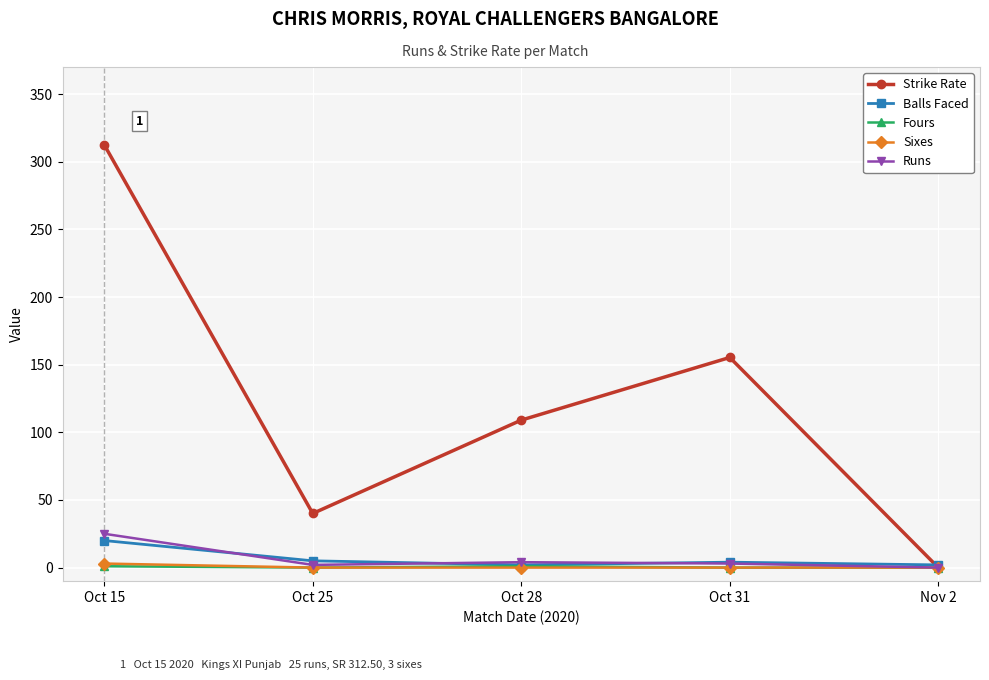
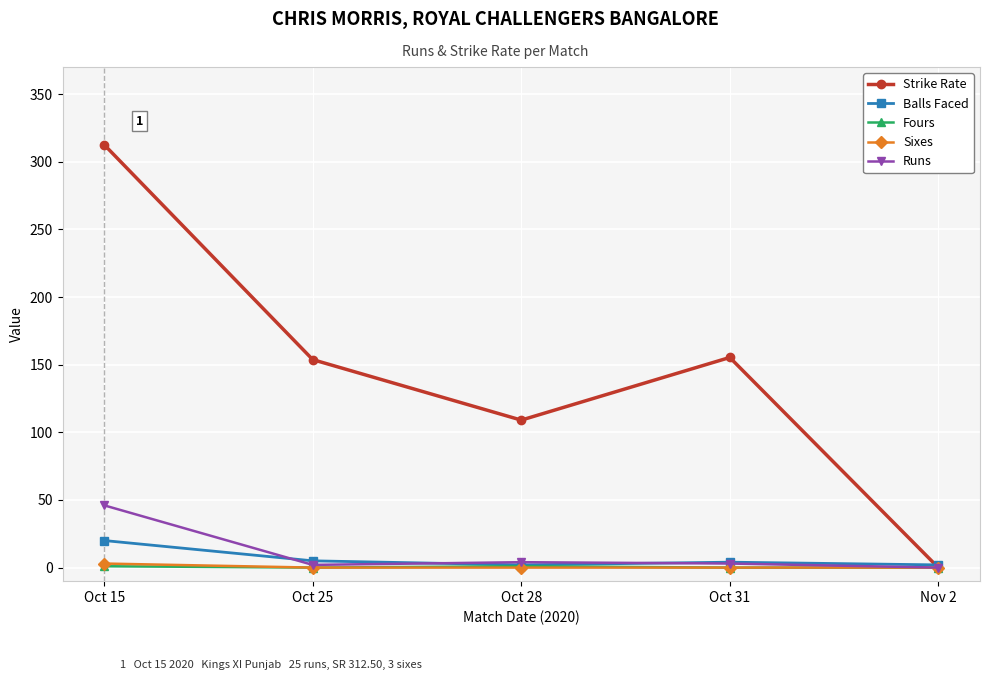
Runs, Oct 15: 25 -> 46
Strike Rate, Oct 25: 40 -> 154
